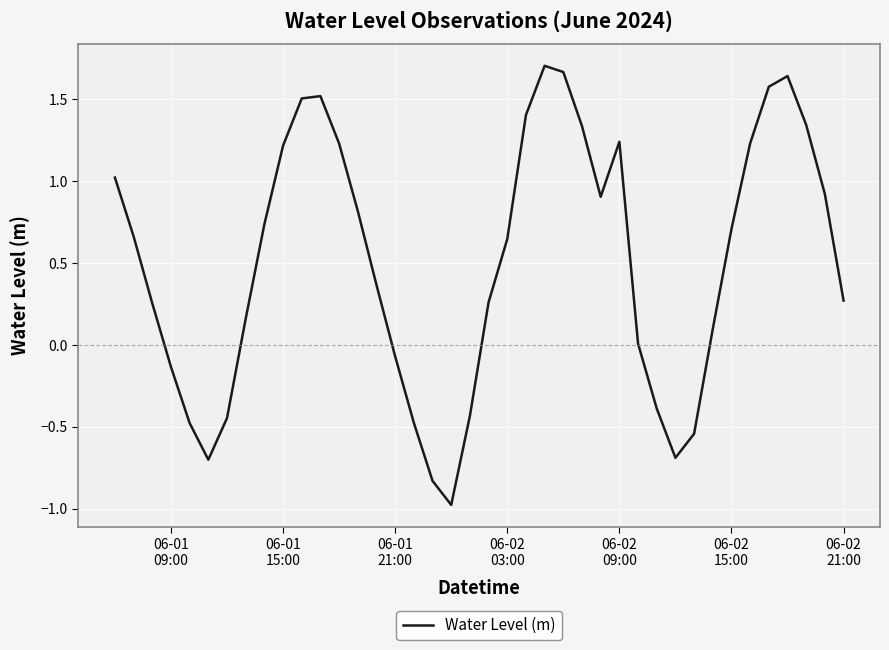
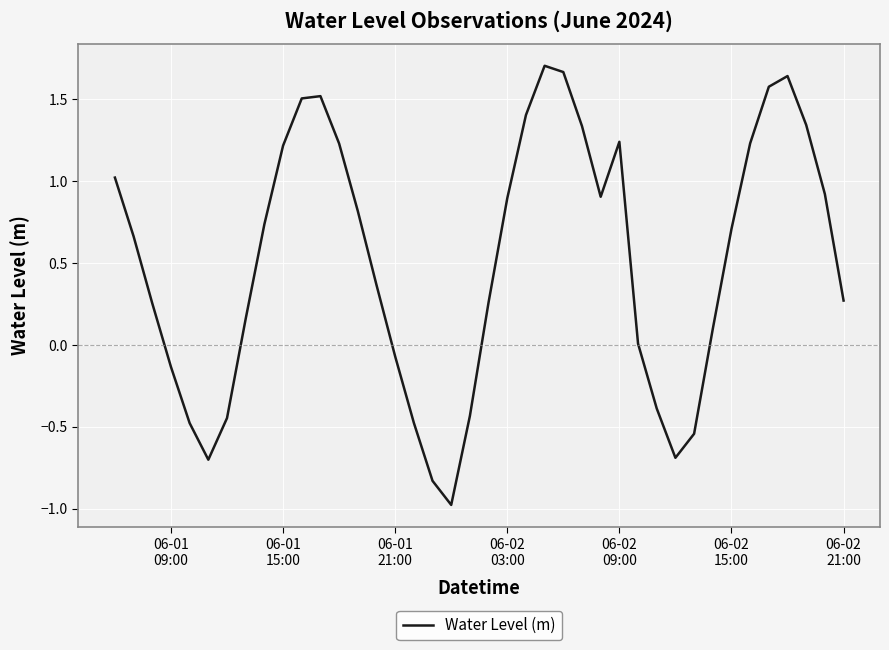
06-02 03:00: 0.65 -> 0.90
